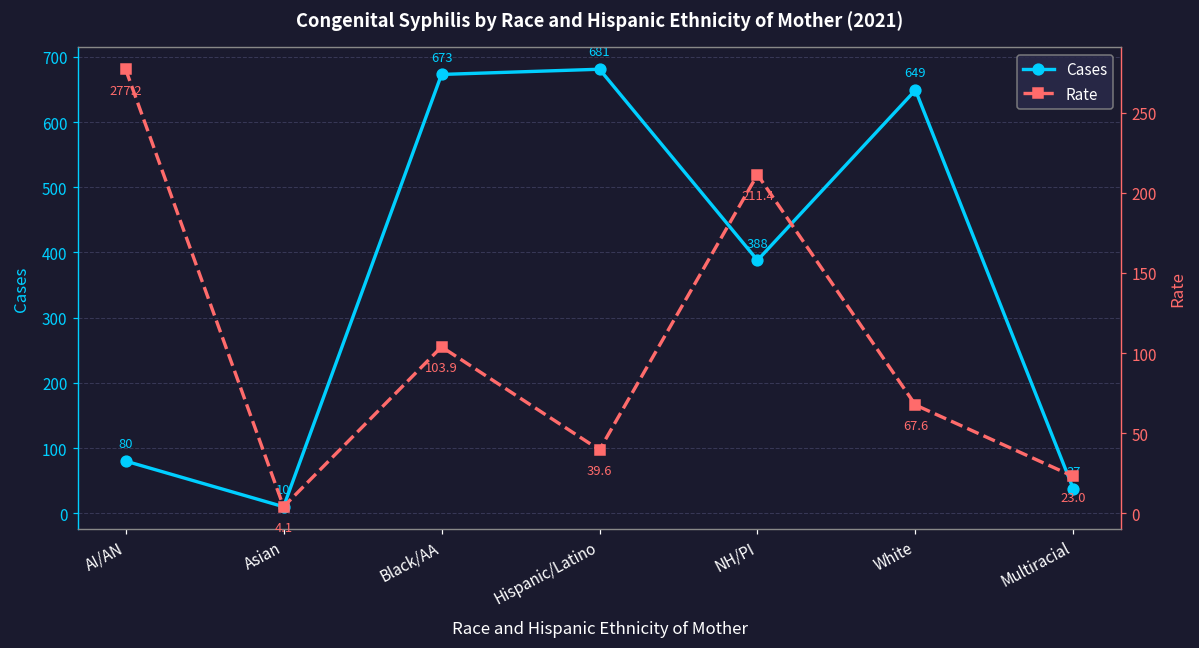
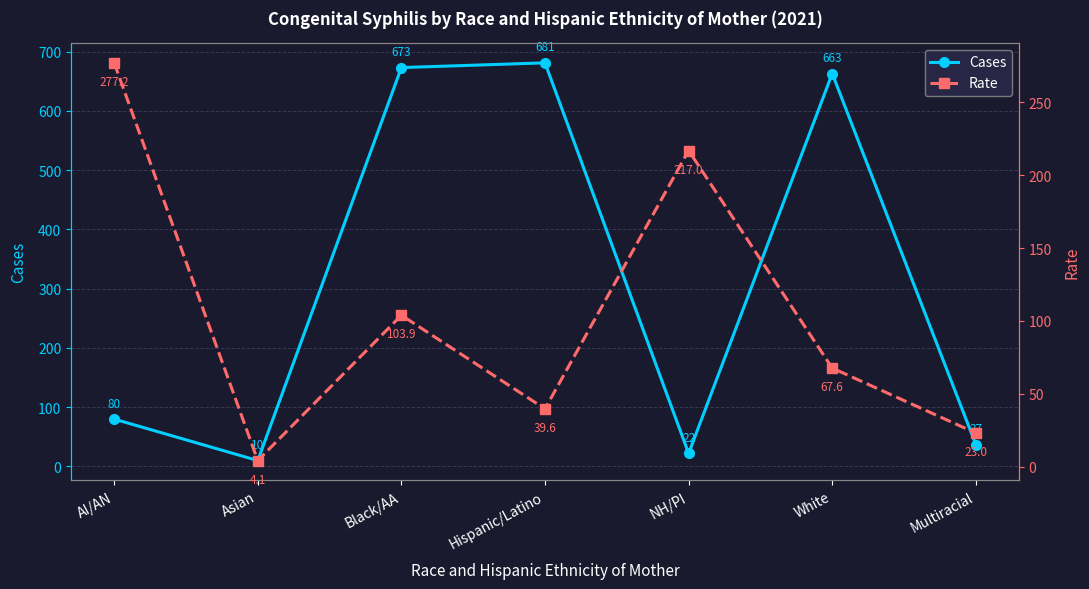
Cases, NH/PI: 388 -> 22
Cases, White: 649 -> 663
Rate, NH/PI: 211.4 -> 217.0
